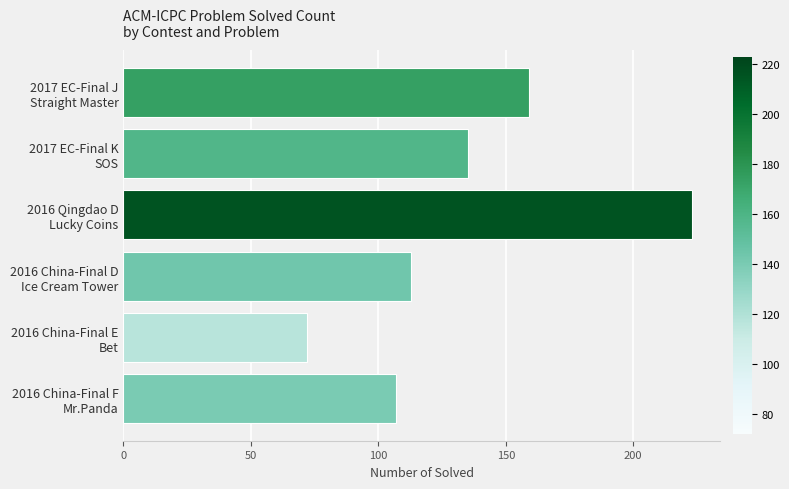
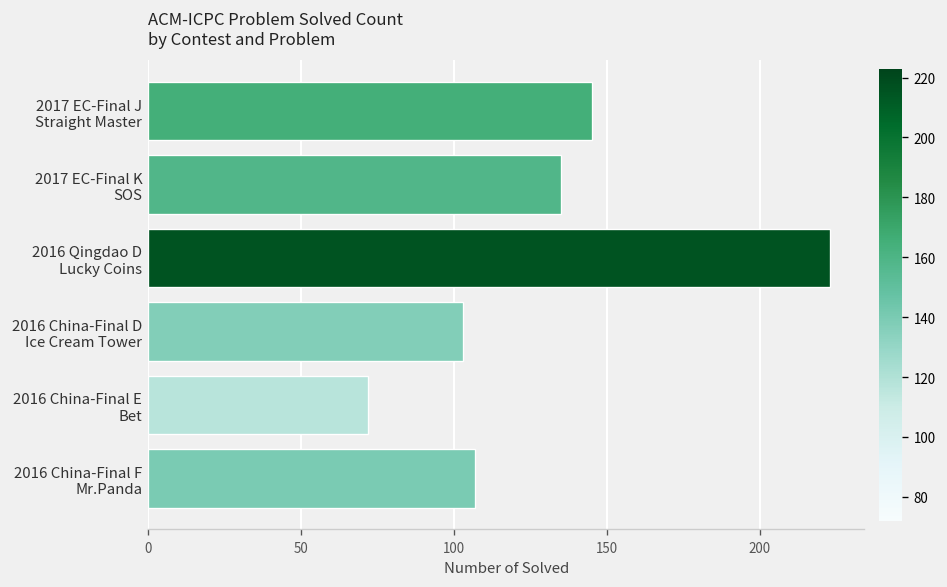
2017 EC-Final J Straight Master: 159 -> 145
2016 China-Final D Ice Cream Tower: 113 -> 103
